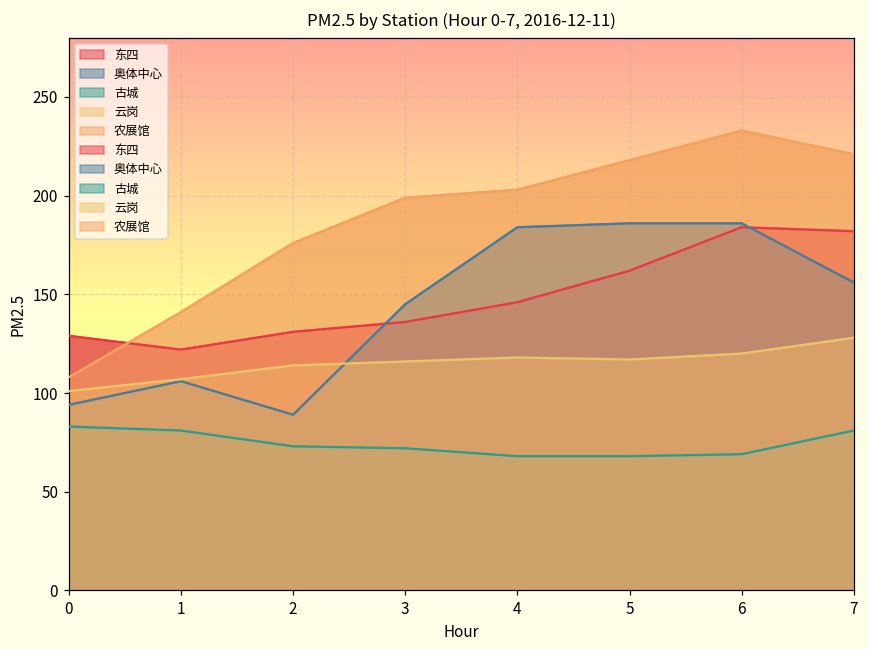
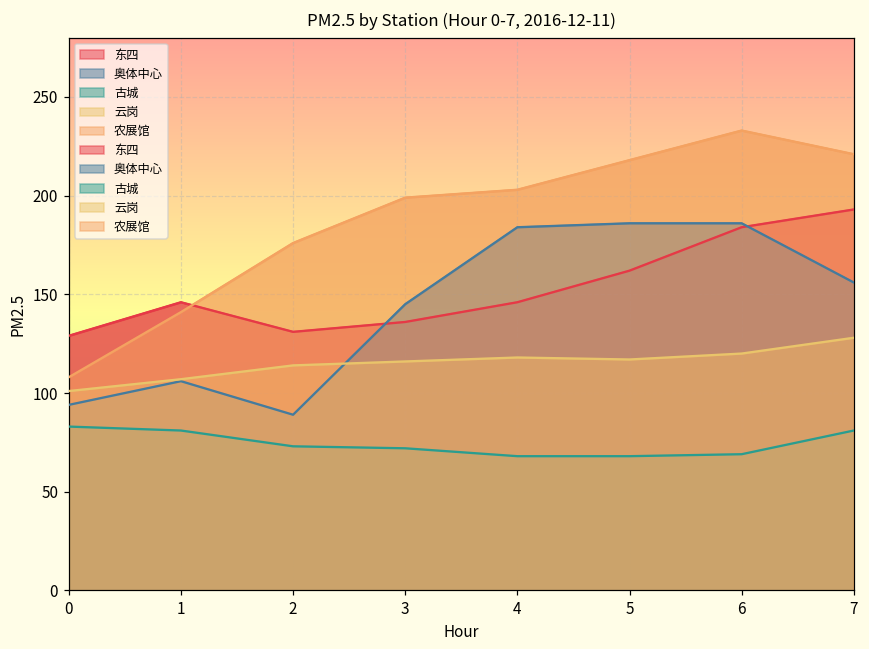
东四, 1: 122 -> 146
东四, 7: 182 -> 193
